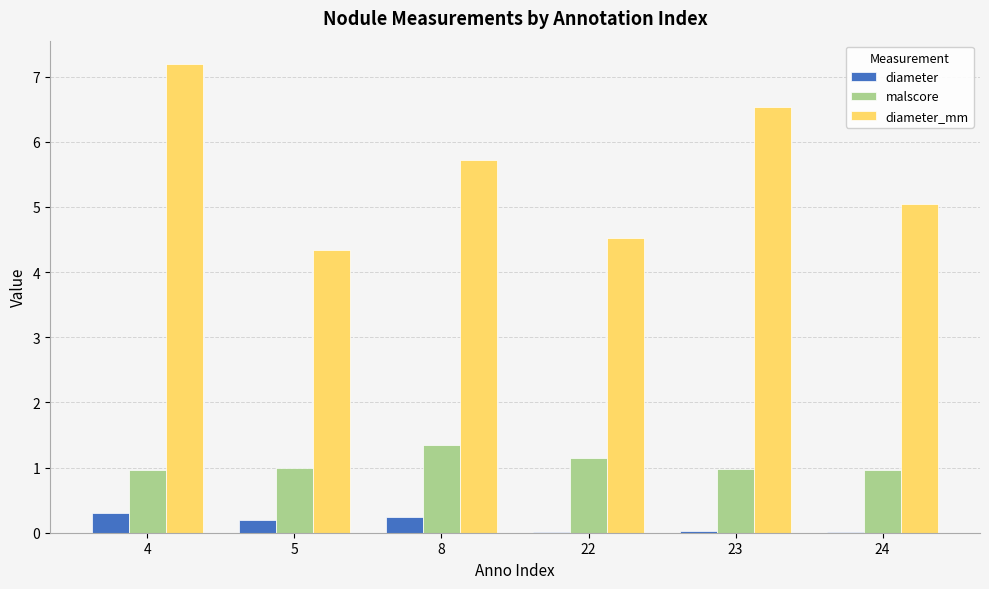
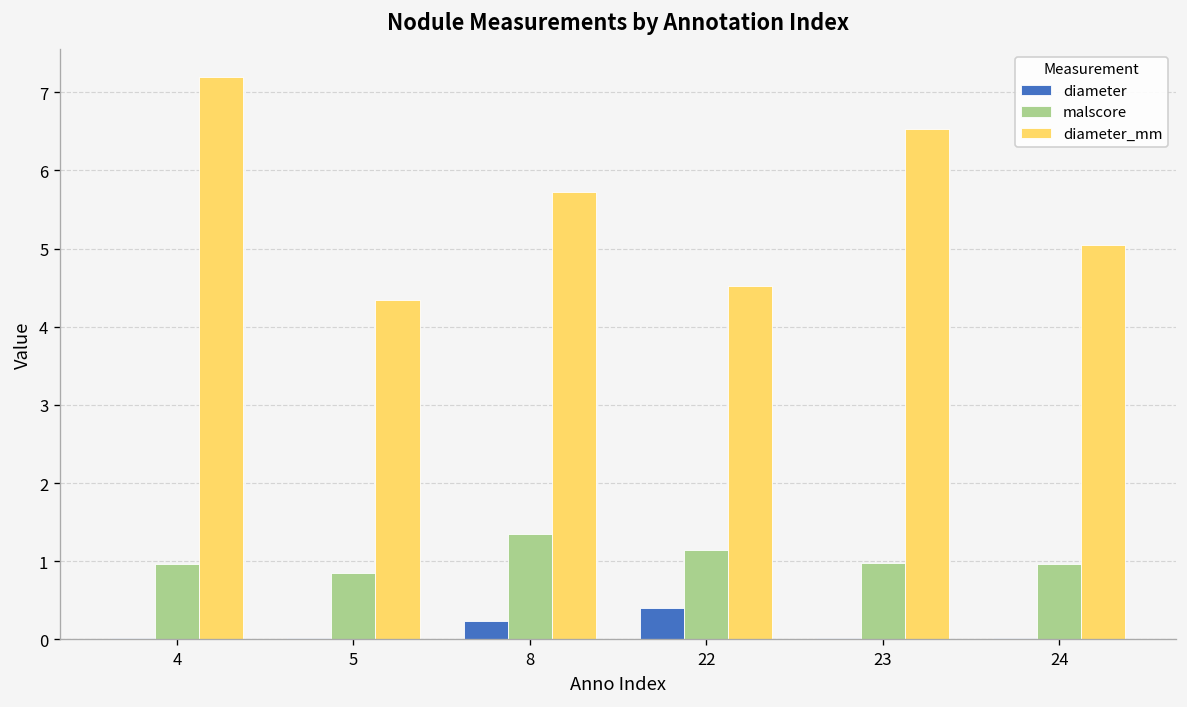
diameter, 4: 0.3 -> 0.0
diameter, 5: 0.2 -> 0.0
malscore, 5: 1.0 -> 0.9
diameter, 22: 0.0 -> 0.4
